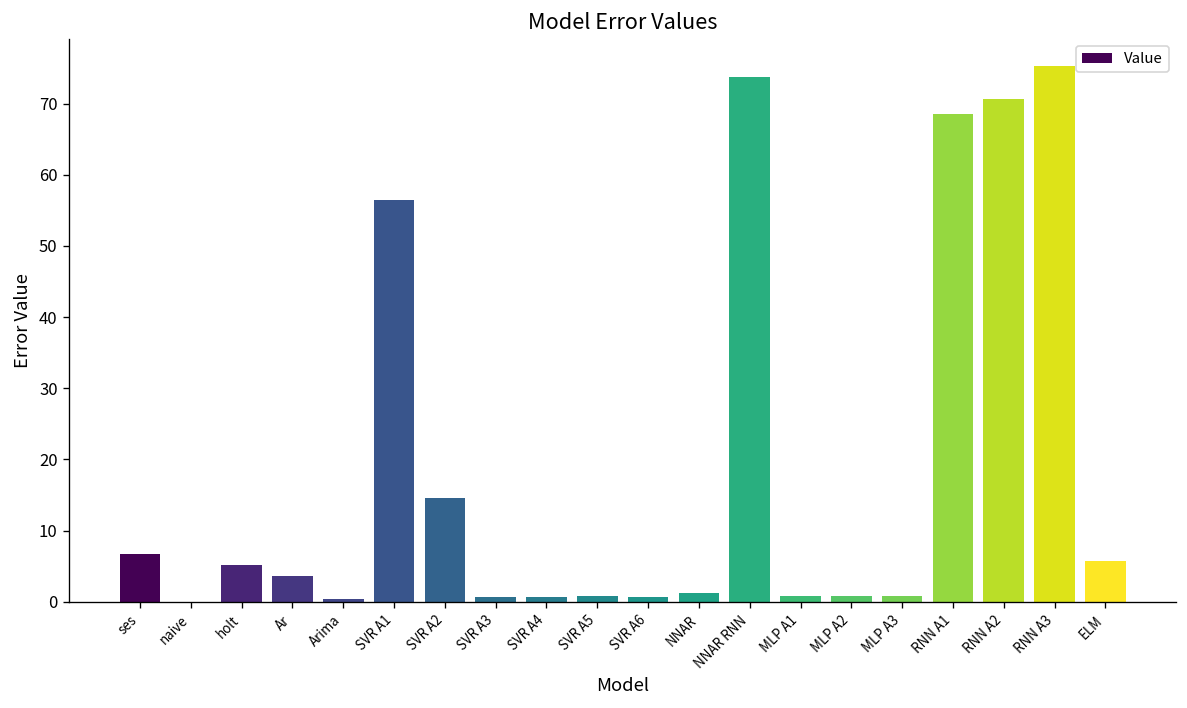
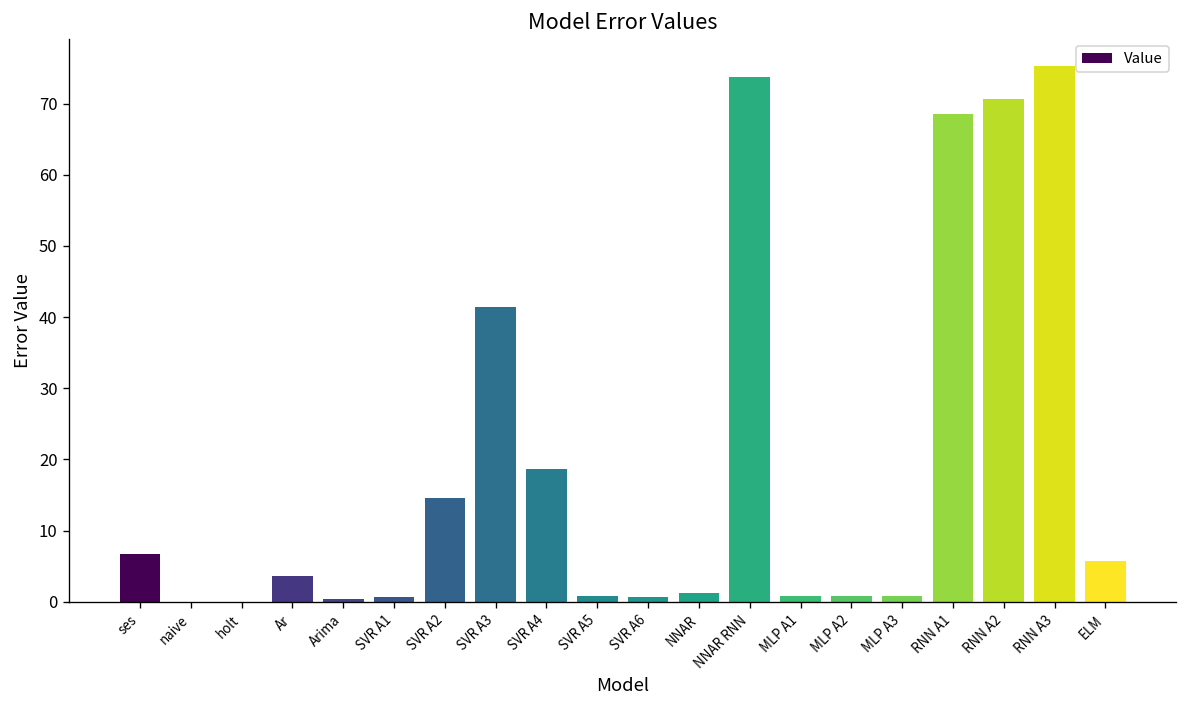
holt: 5 -> 0
SVR A1: 56 -> 1
SVR A3: 1 -> 41
SVR A4: 1 -> 19
